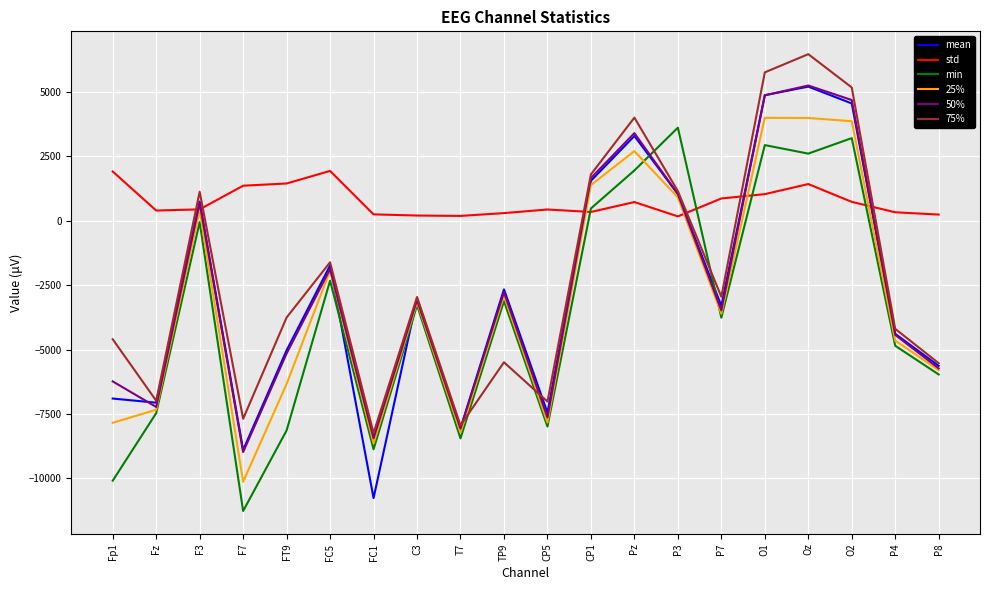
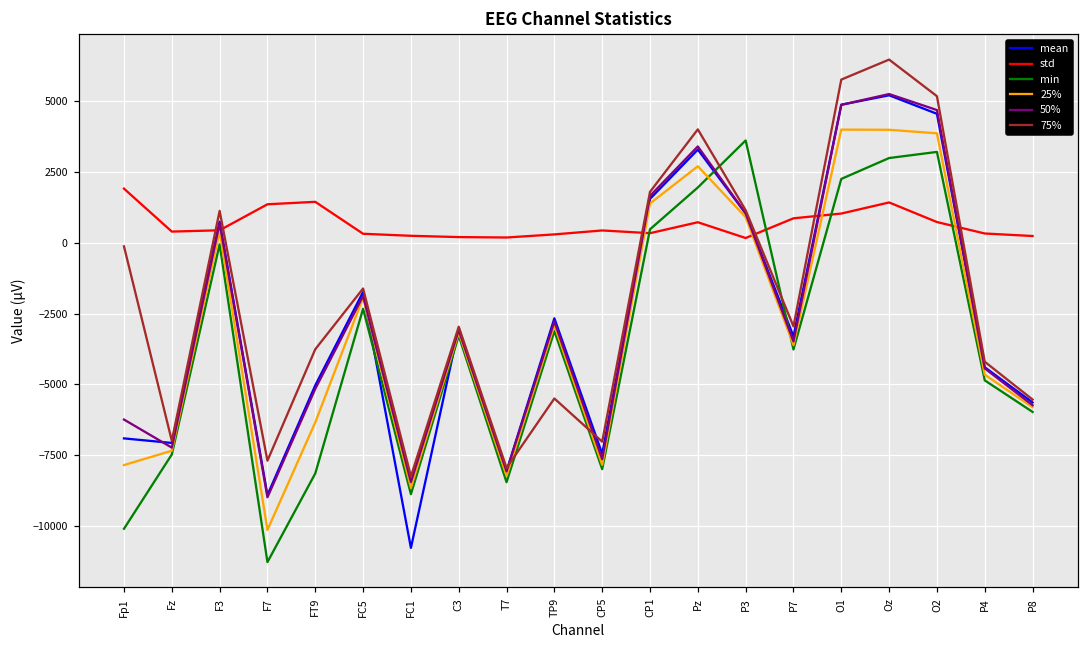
75%, Fp1: -4600 -> -100
std, FC5: 1900 -> 300
min, O1: 2900 -> 2300
min, Oz: 2600 -> 3000
